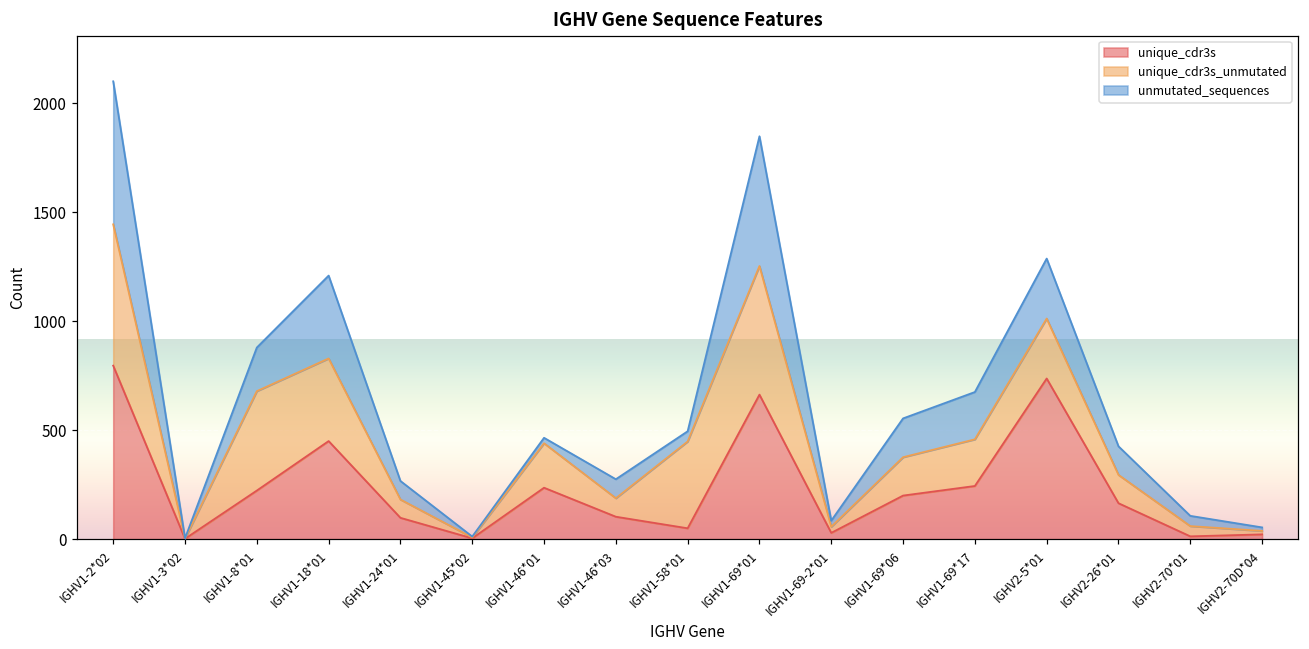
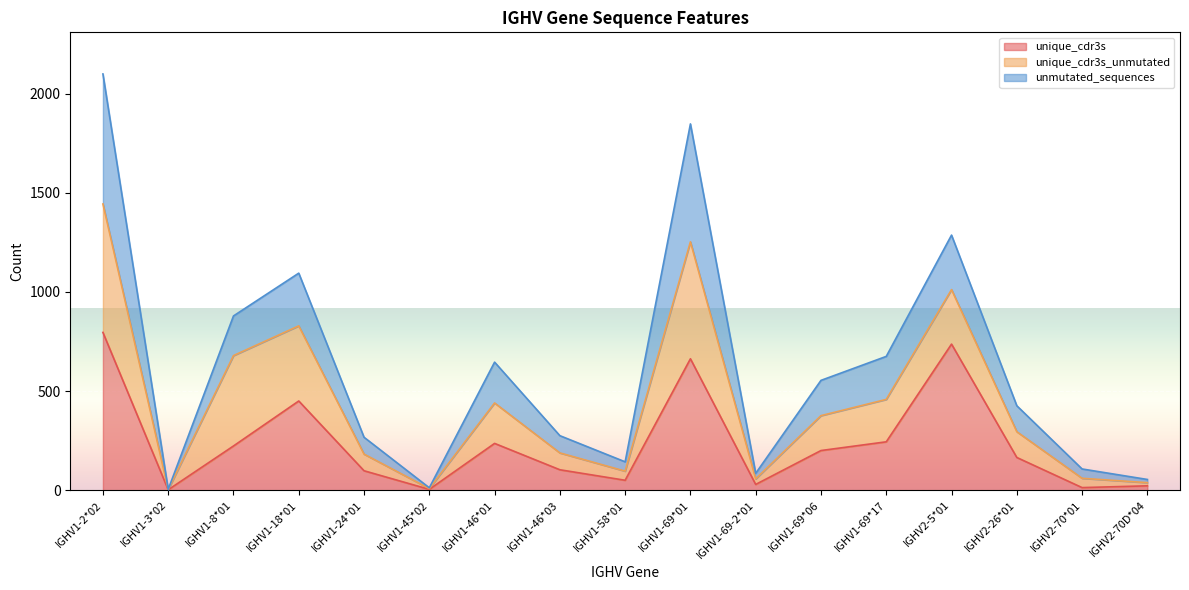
unmutated_sequences, IGHV1-18*01: 380 -> 270
unmutated_sequences, IGHV1-46*01: 30 -> 210
unique_cdr3s_unmutated, IGHV1-58*01: 400 -> 50
